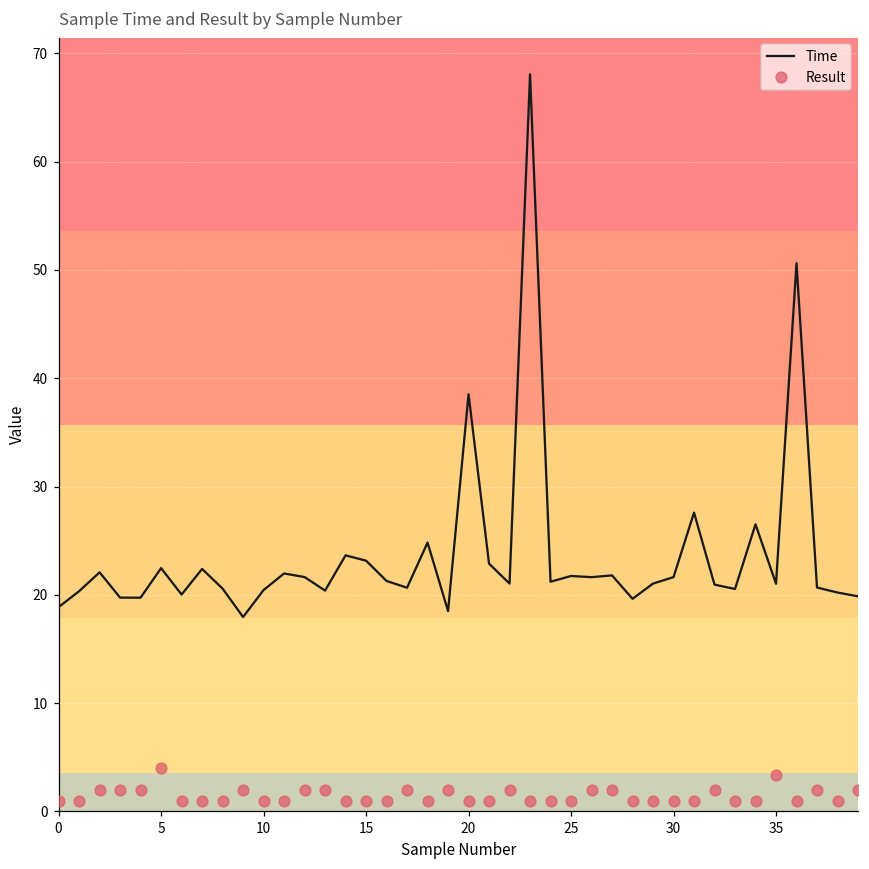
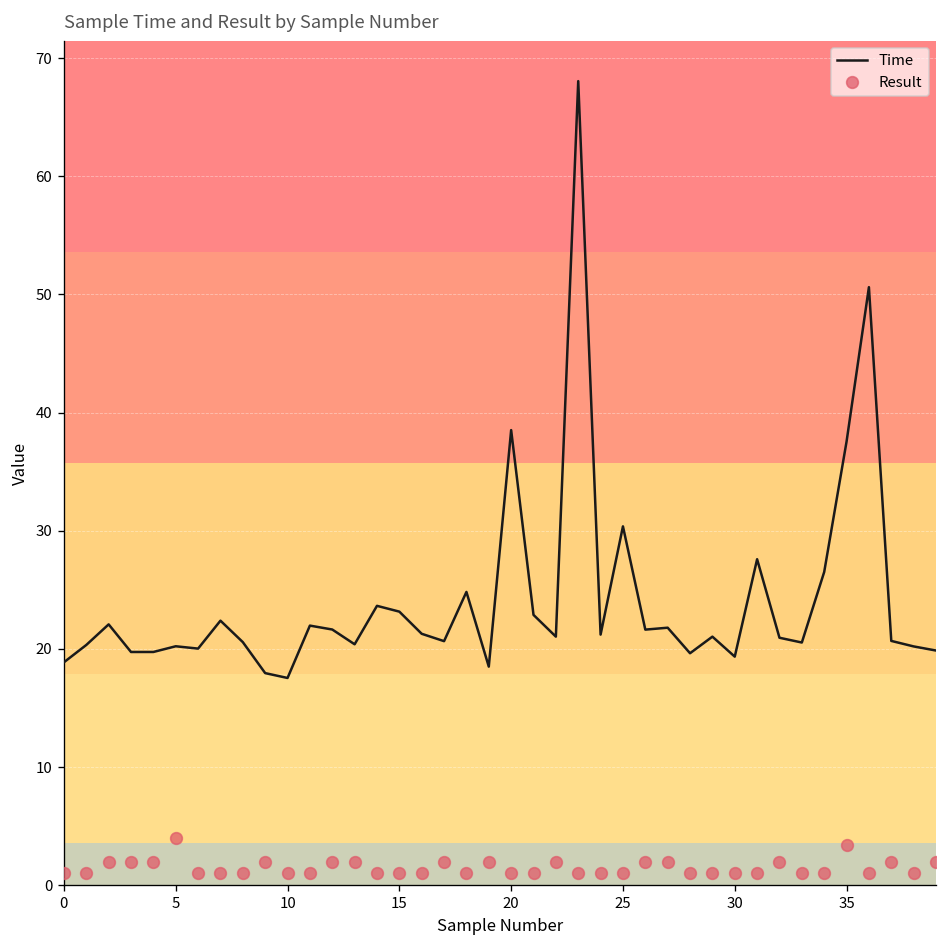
Time, 5: 22 -> 20
Time, 10: 20 -> 18
Time, 25: 22 -> 30
Time, 30: 22 -> 19
Time, 35: 21 -> 38
